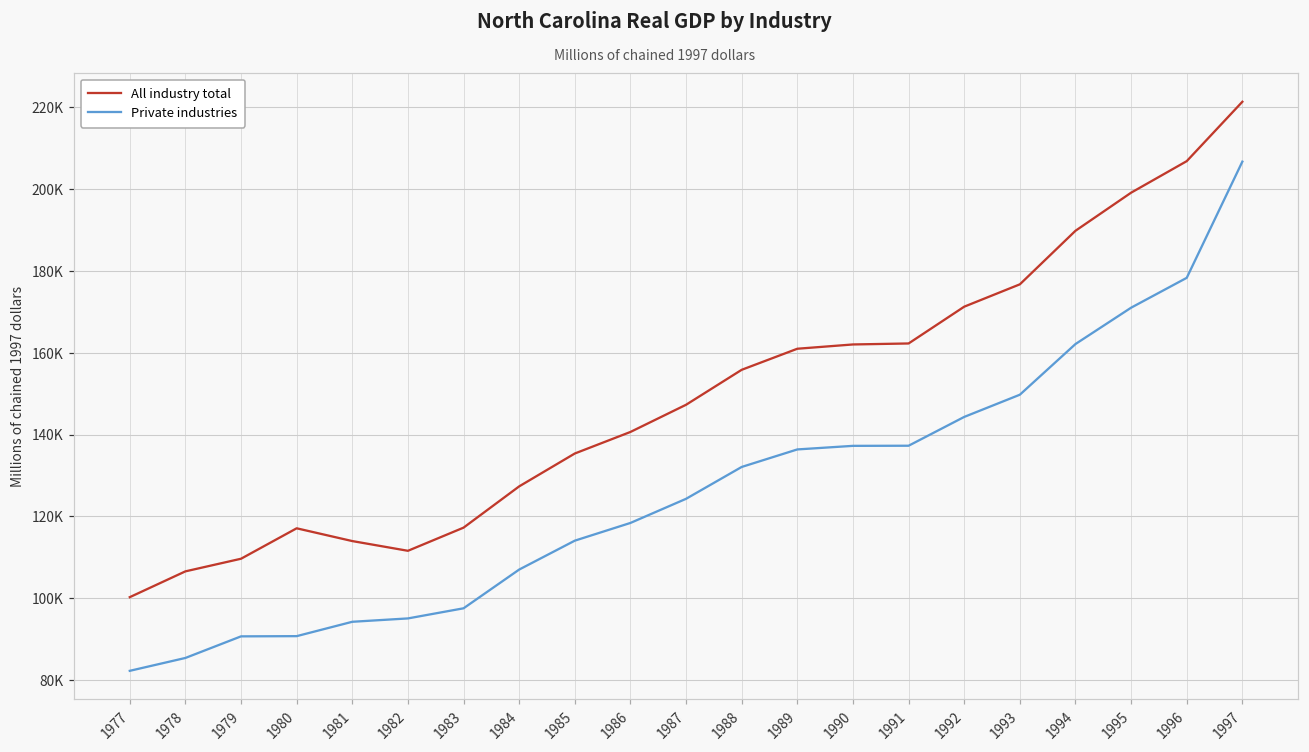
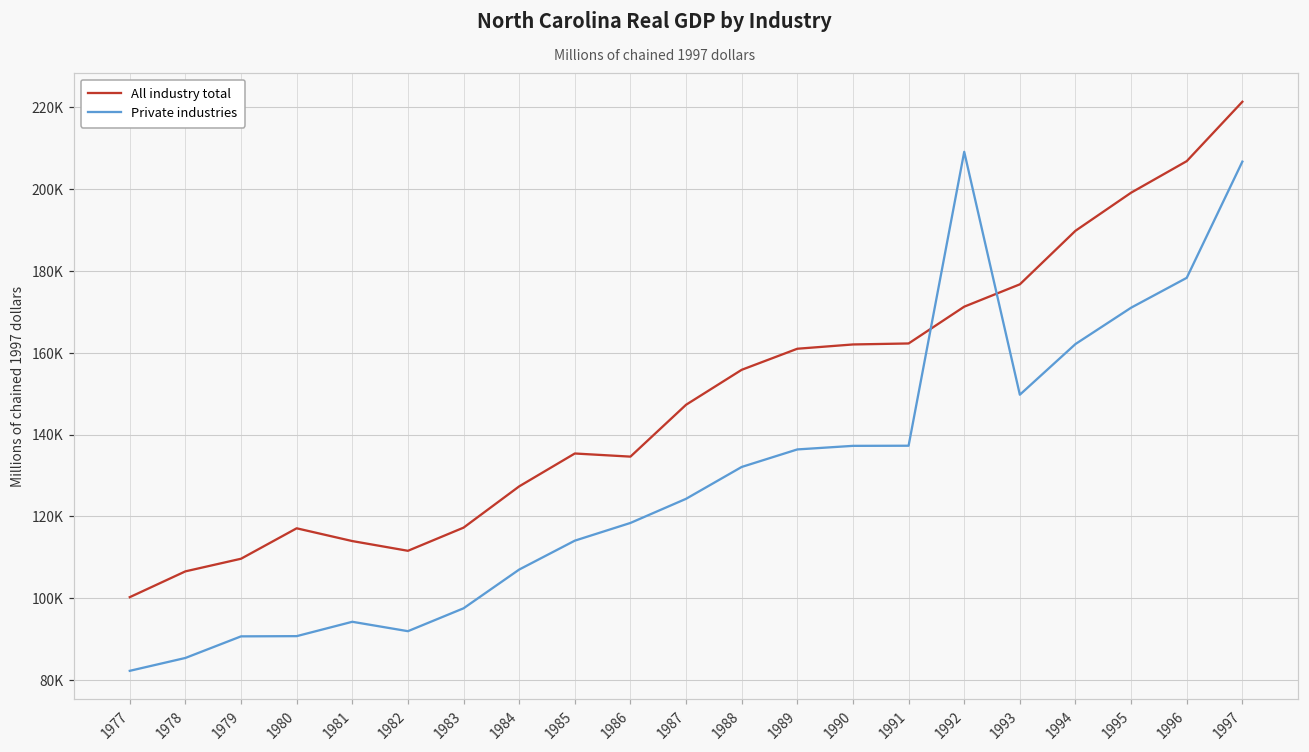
Private industries, 1982: 95000 -> 92000
All industry total, 1986: 141000 -> 135000
Private industries, 1992: 144000 -> 209000
